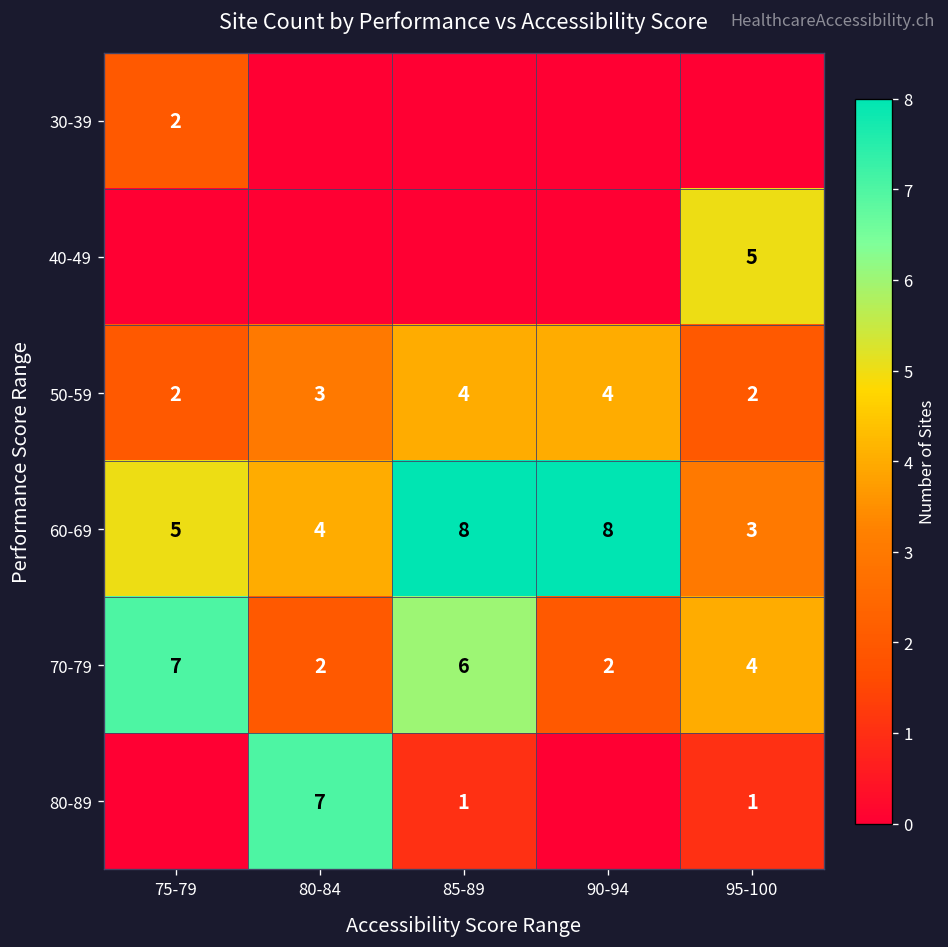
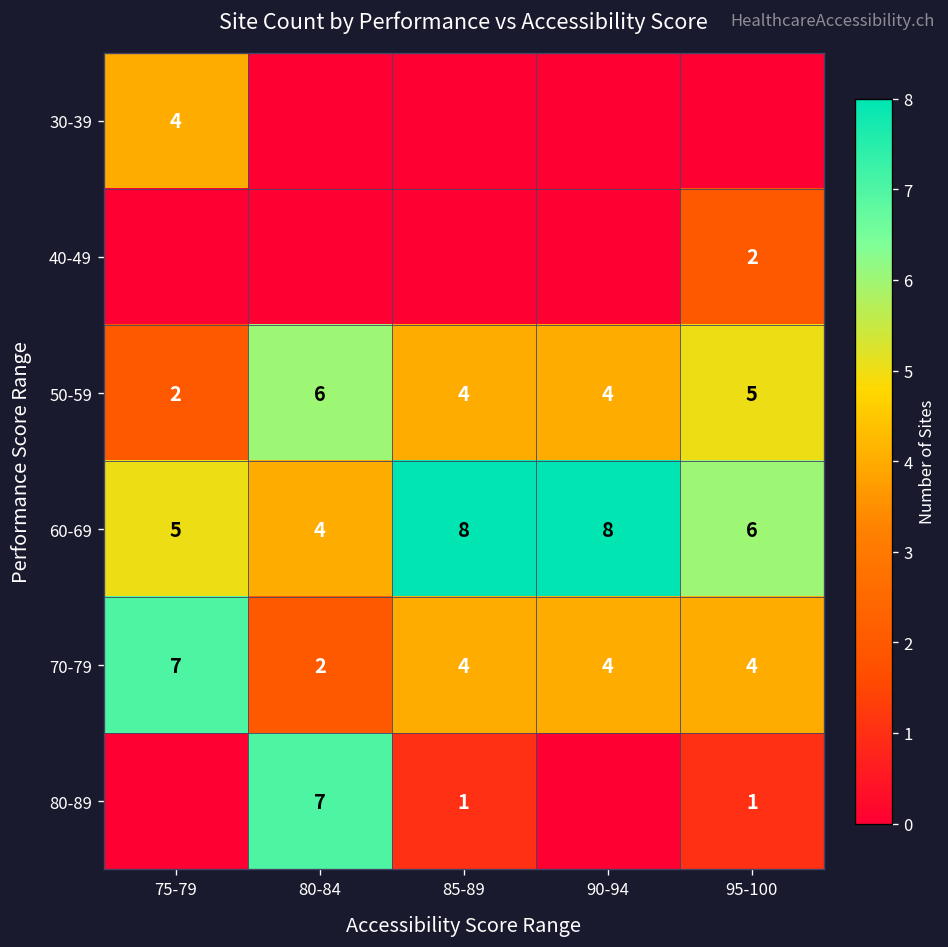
30-39, 75-79: 2 -> 4
40-49, 95-100: 5 -> 2
50-59, 80-84: 3 -> 6
50-59, 95-100: 2 -> 5
60-69, 95-100: 3 -> 6
70-79, 85-89: 6 -> 4
70-79, 90-94: 2 -> 4
